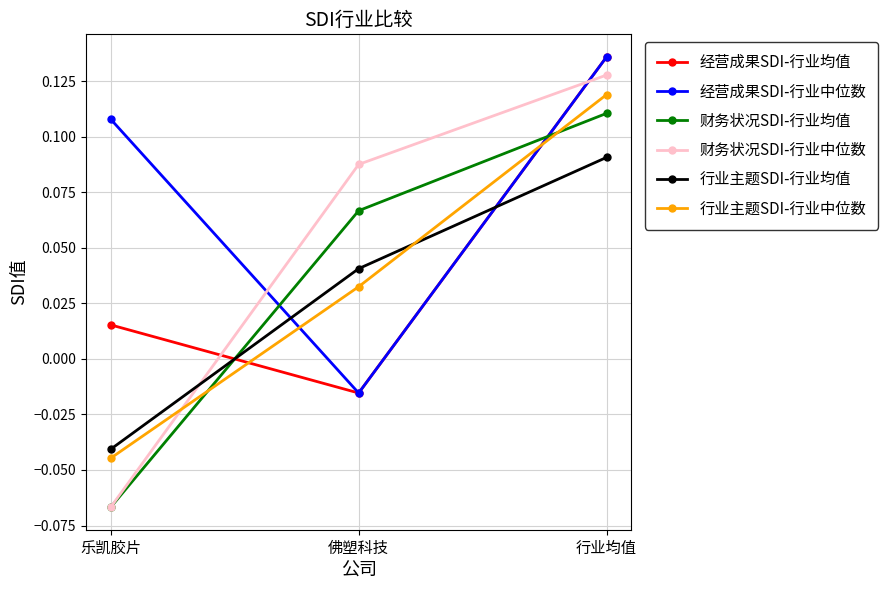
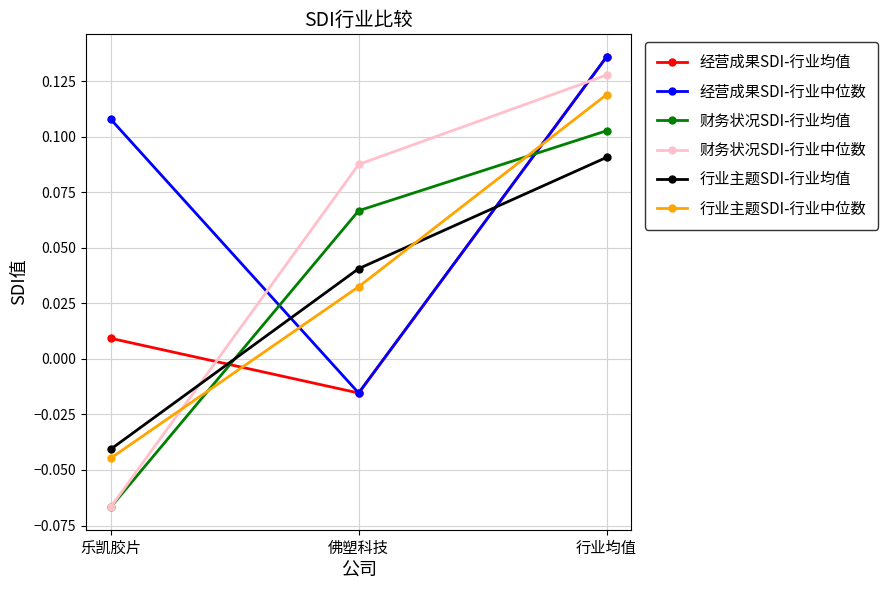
经营成果SDI-行业均值, 乐凯胶片: 0.015 -> 0.009
财务状况SDI-行业均值, 行业均值: 0.111 -> 0.103
